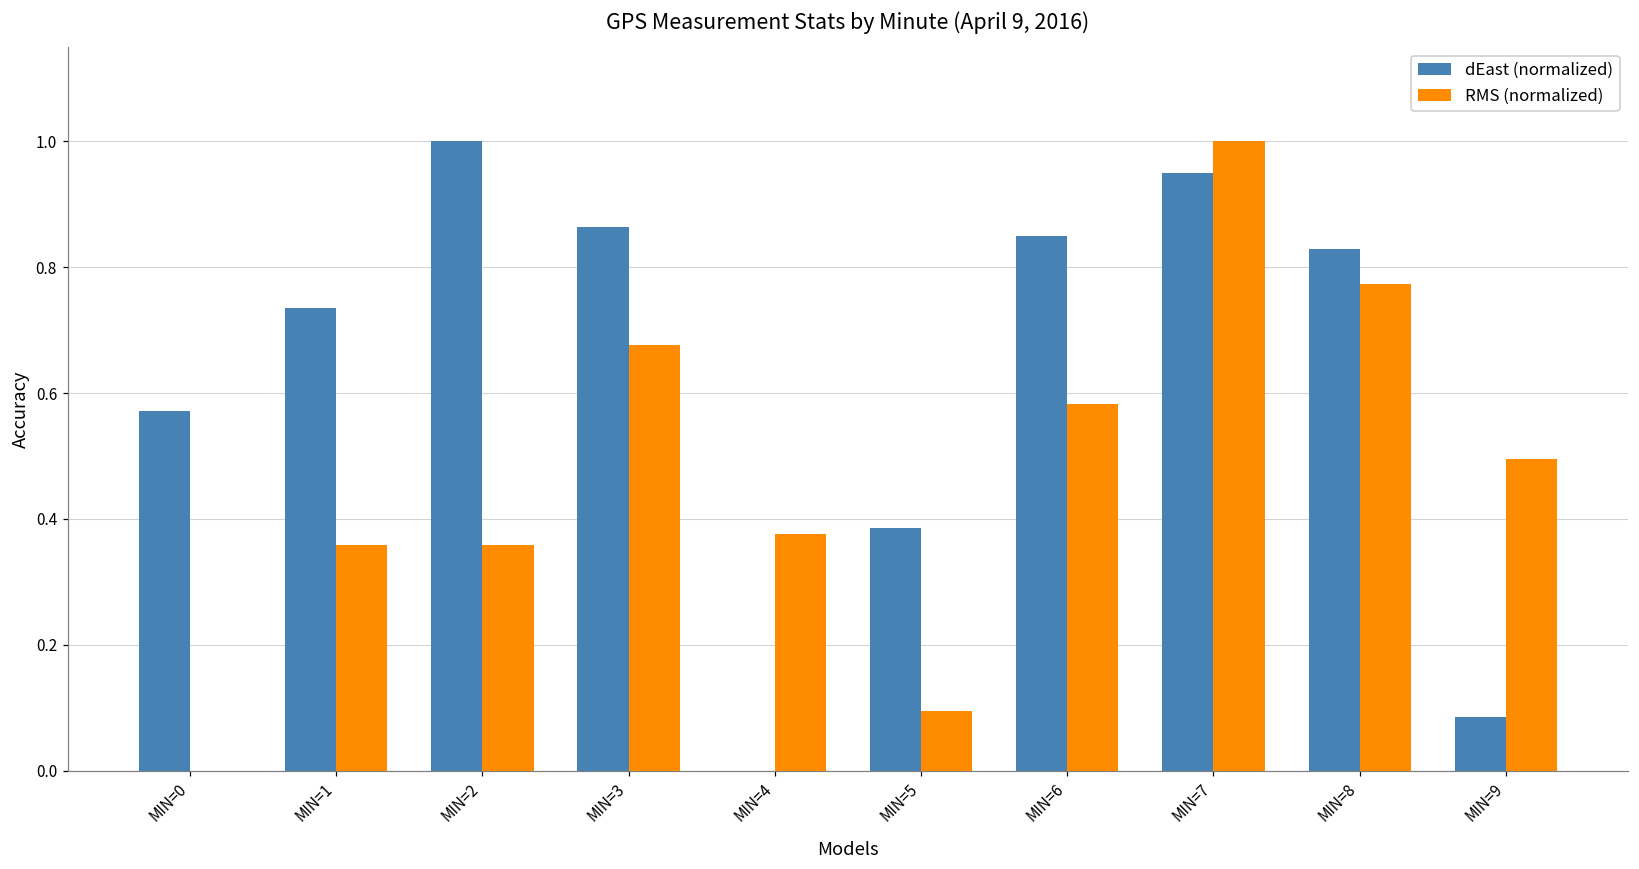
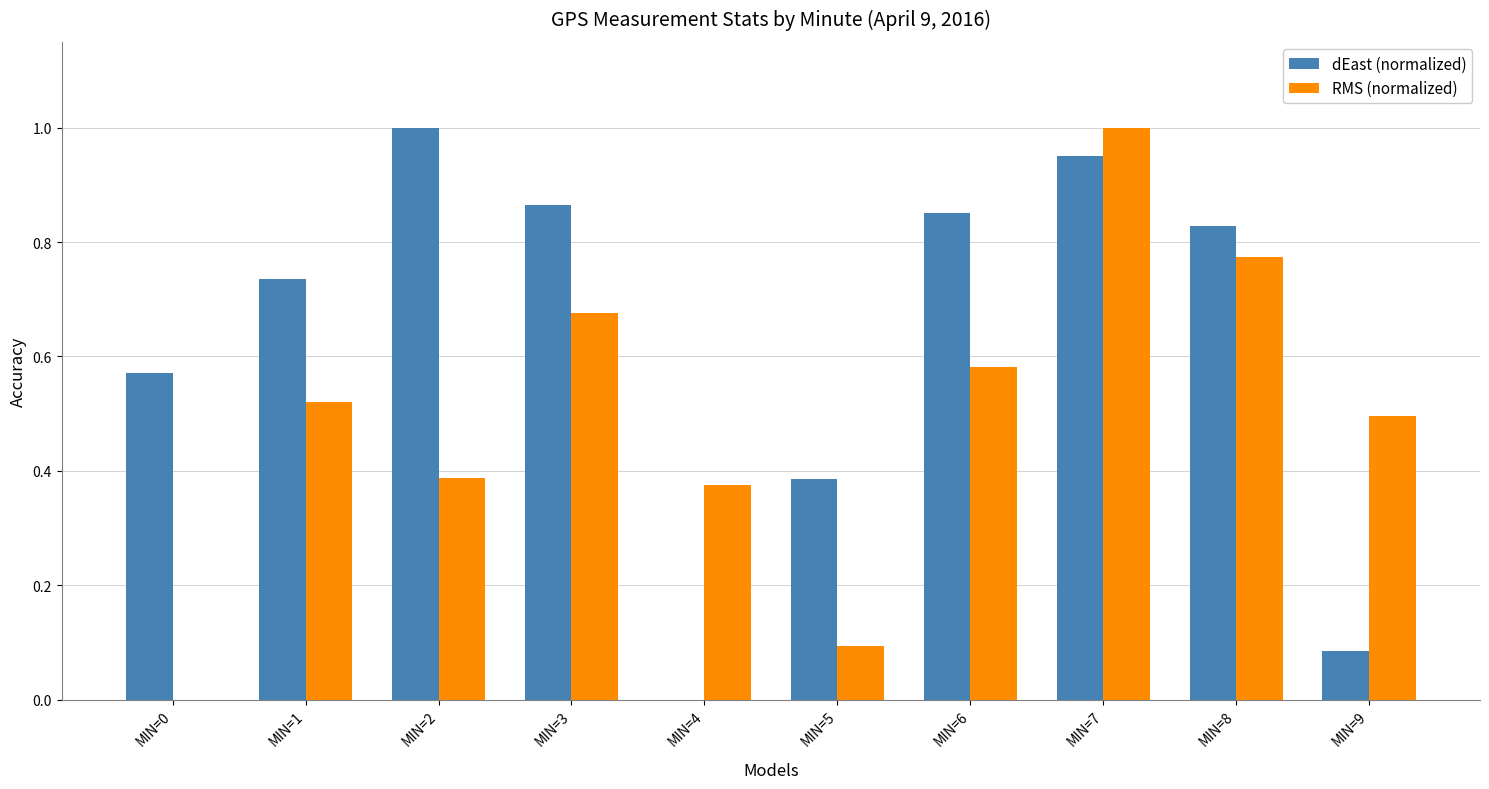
RMS (normalized), MIN=1: 0.36 -> 0.52
RMS (normalized), MIN=2: 0.36 -> 0.39
